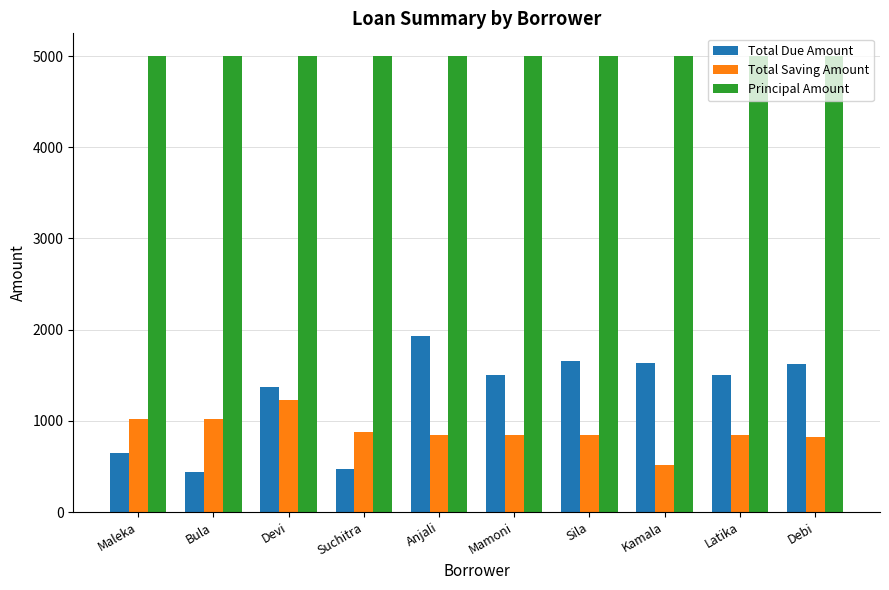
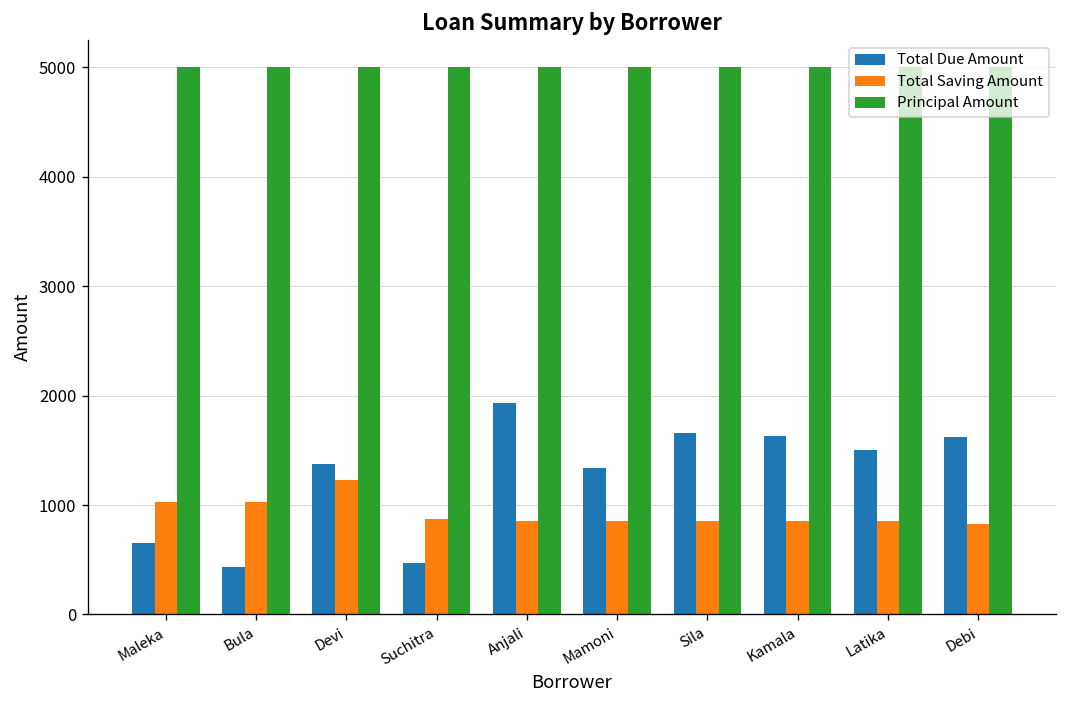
Total Due Amount, Mamoni: 1500 -> 1300
Total Saving Amount, Kamala: 500 -> 900
